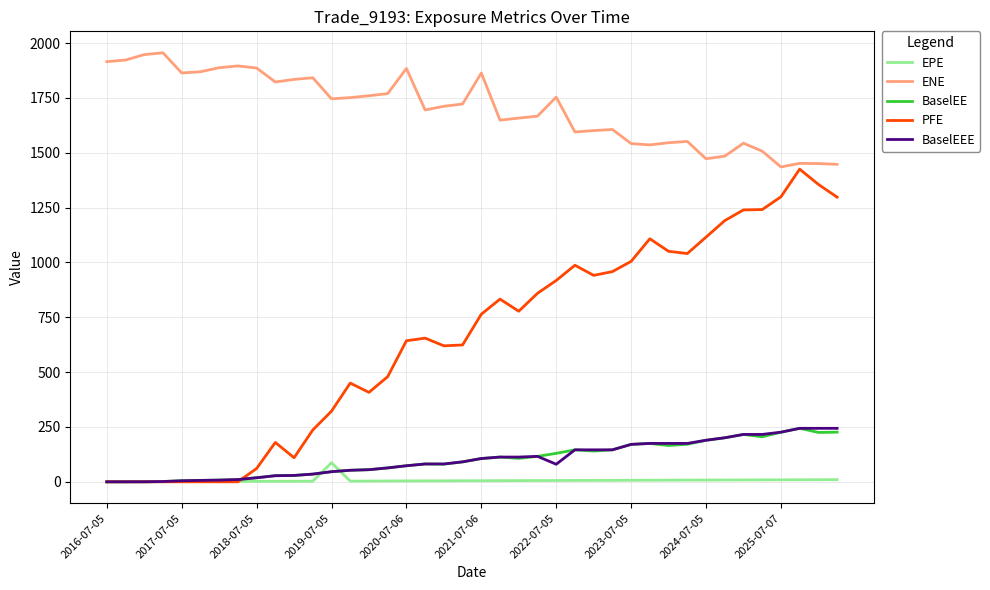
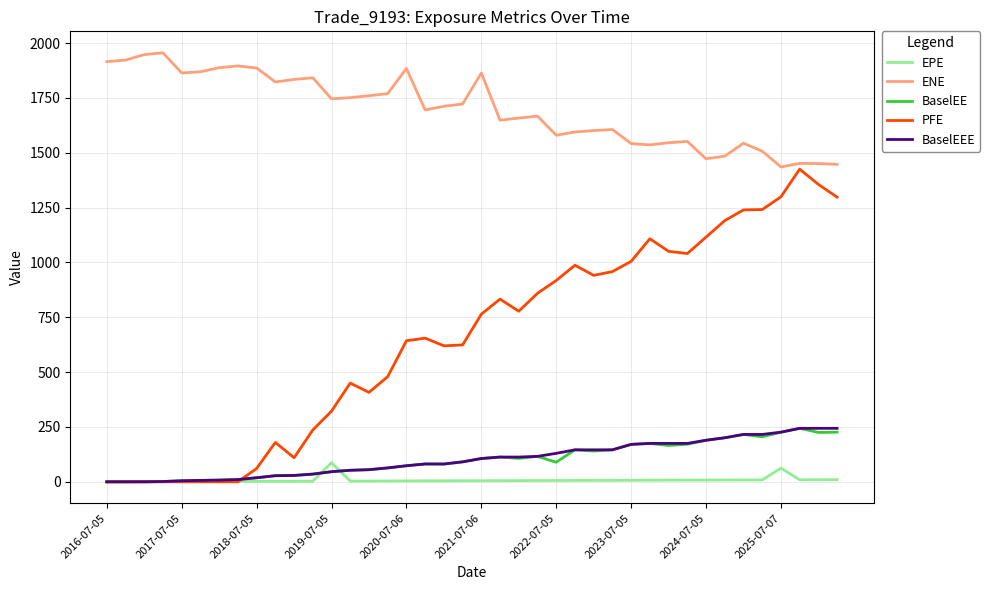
ENE, 2022-07-05: 1750 -> 1580
BaselEE, 2022-07-05: 130 -> 90
BaselEEE, 2022-07-05: 80 -> 130
EPE, 2025-07-07: 10 -> 60
